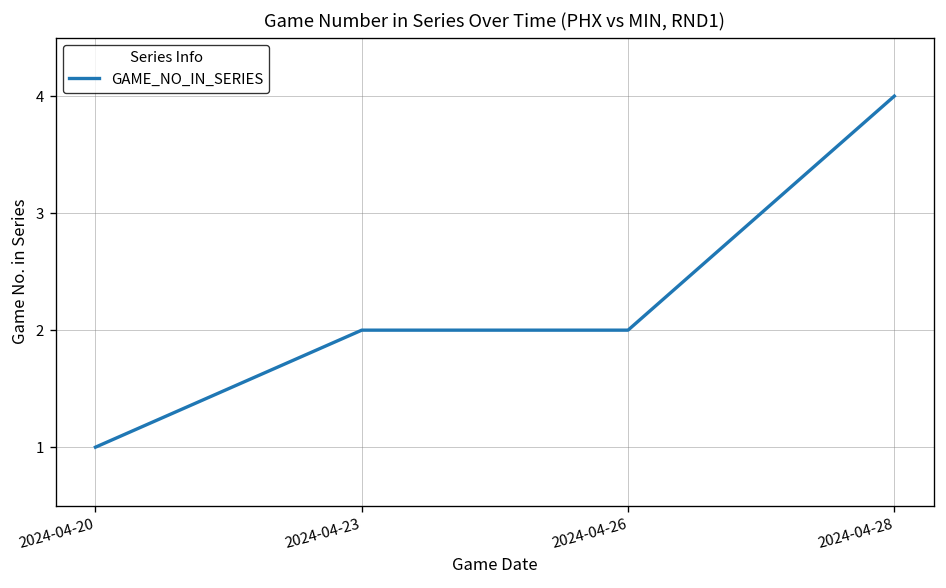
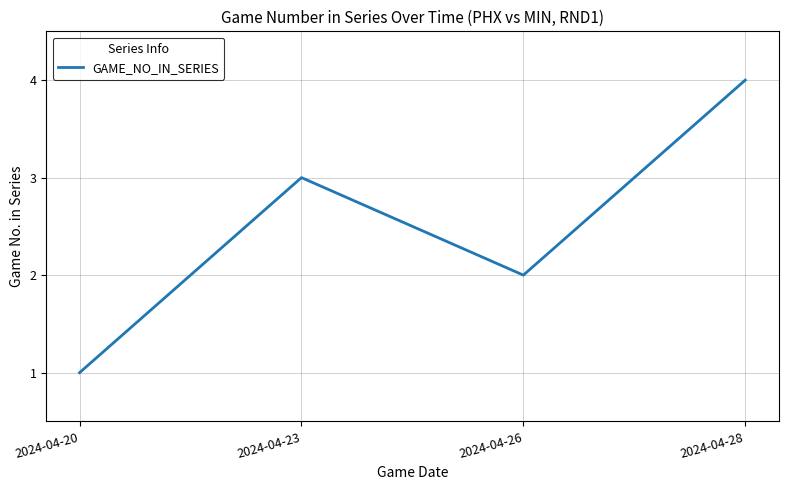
2024-04-23: 2 -> 3
